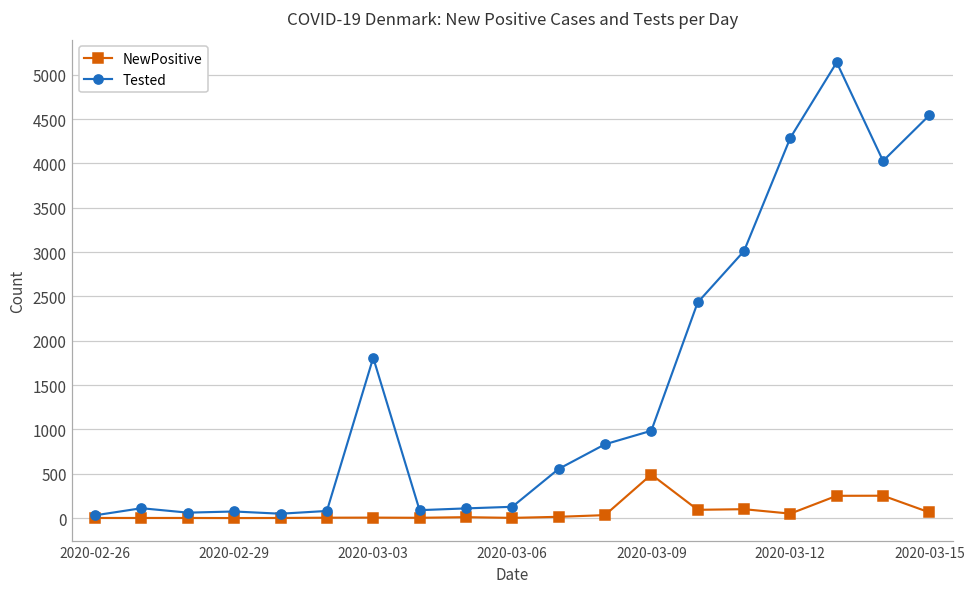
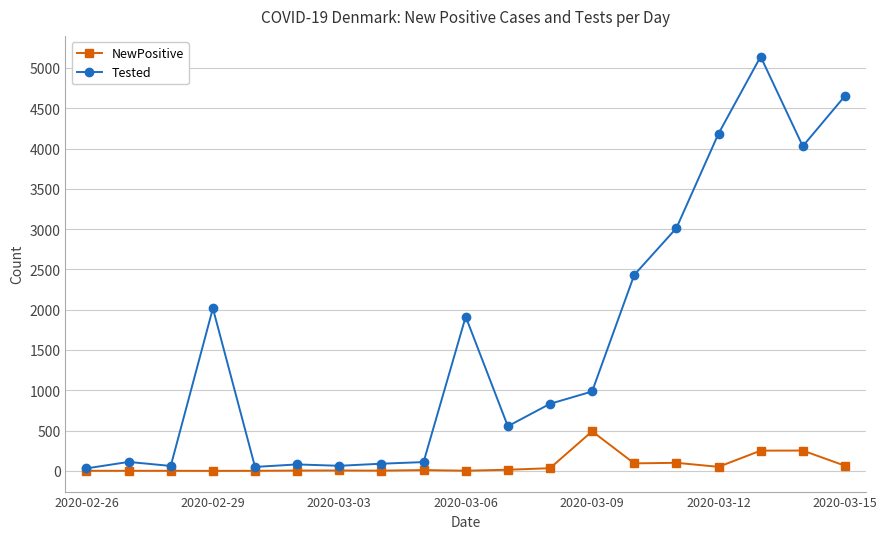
Tested, 2020-02-29: 100 -> 2000
Tested, 2020-03-03: 1800 -> 100
Tested, 2020-03-06: 100 -> 1900
Tested, 2020-03-12: 4300 -> 4200
Tested, 2020-03-15: 4500 -> 4700
